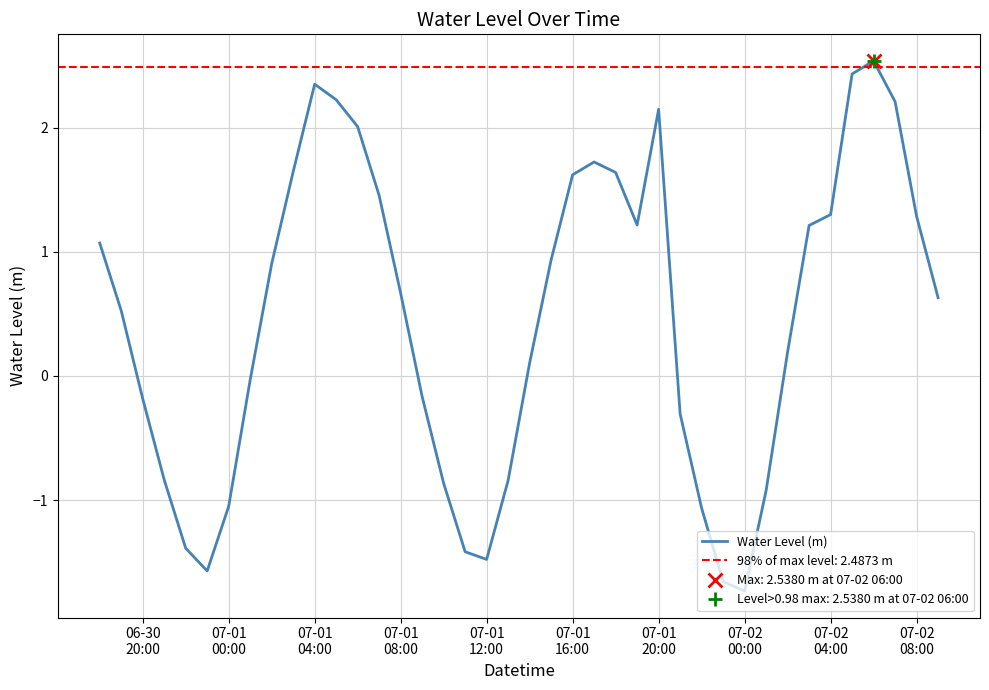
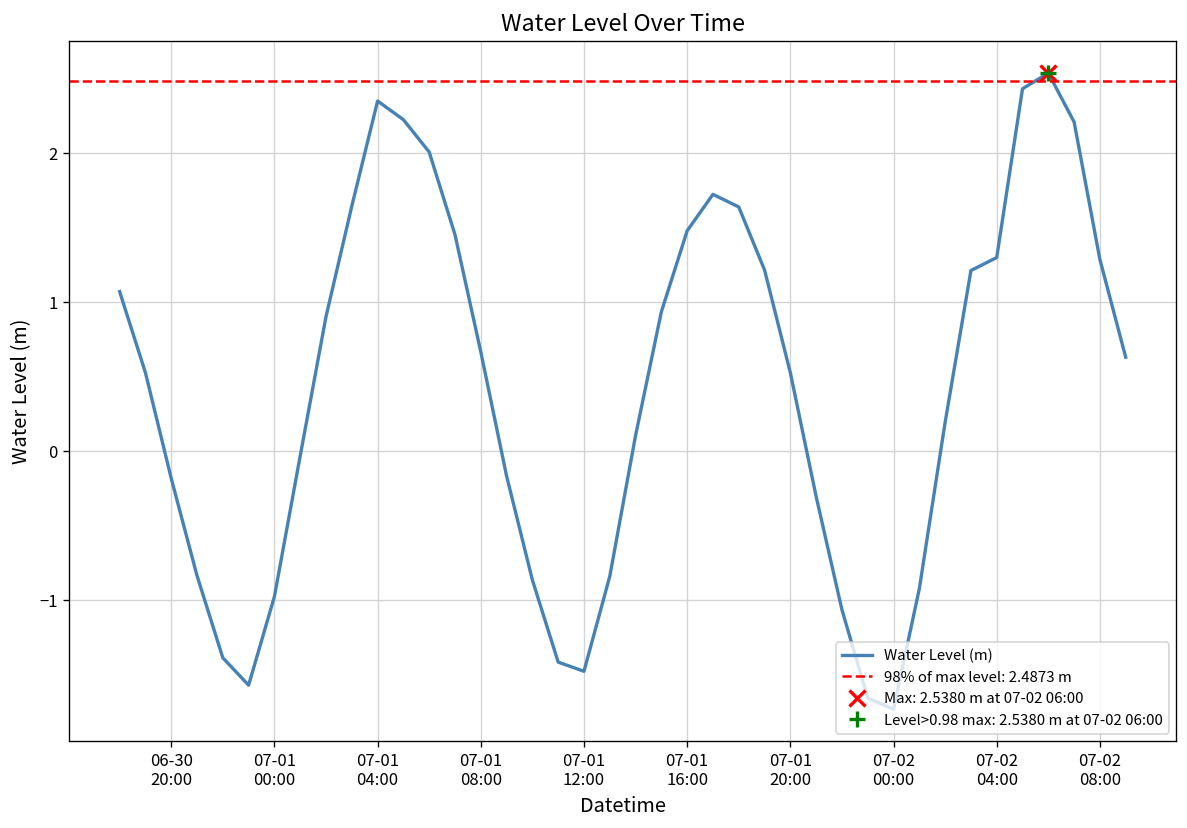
Water Level (m), 07-01 00:00: -1.05 -> -0.98
Water Level (m), 07-01 16:00: 1.62 -> 1.48
Water Level (m), 07-01 20:00: 2.15 -> 0.53
